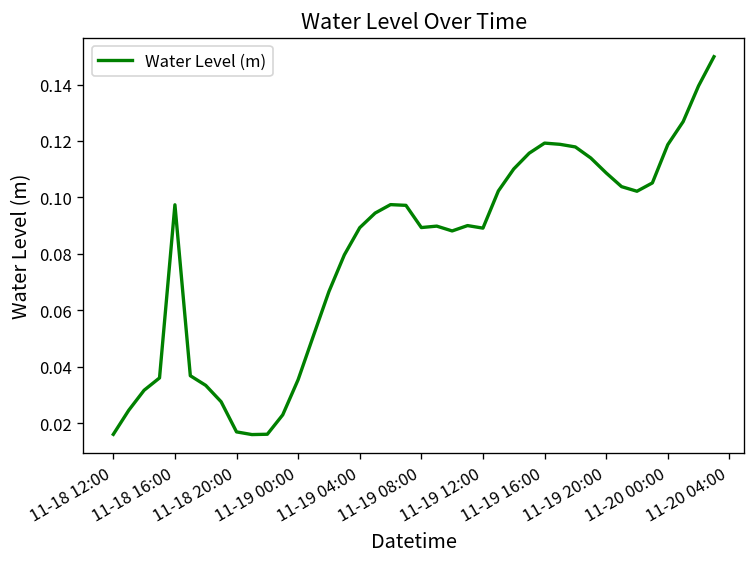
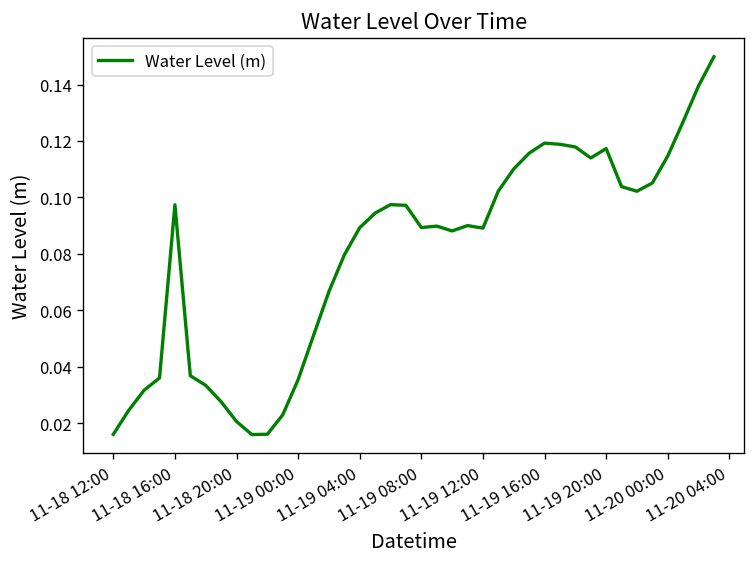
11-18 20:00: 0.017 -> 0.021
11-19 20:00: 0.109 -> 0.117
11-20 00:00: 0.119 -> 0.115
